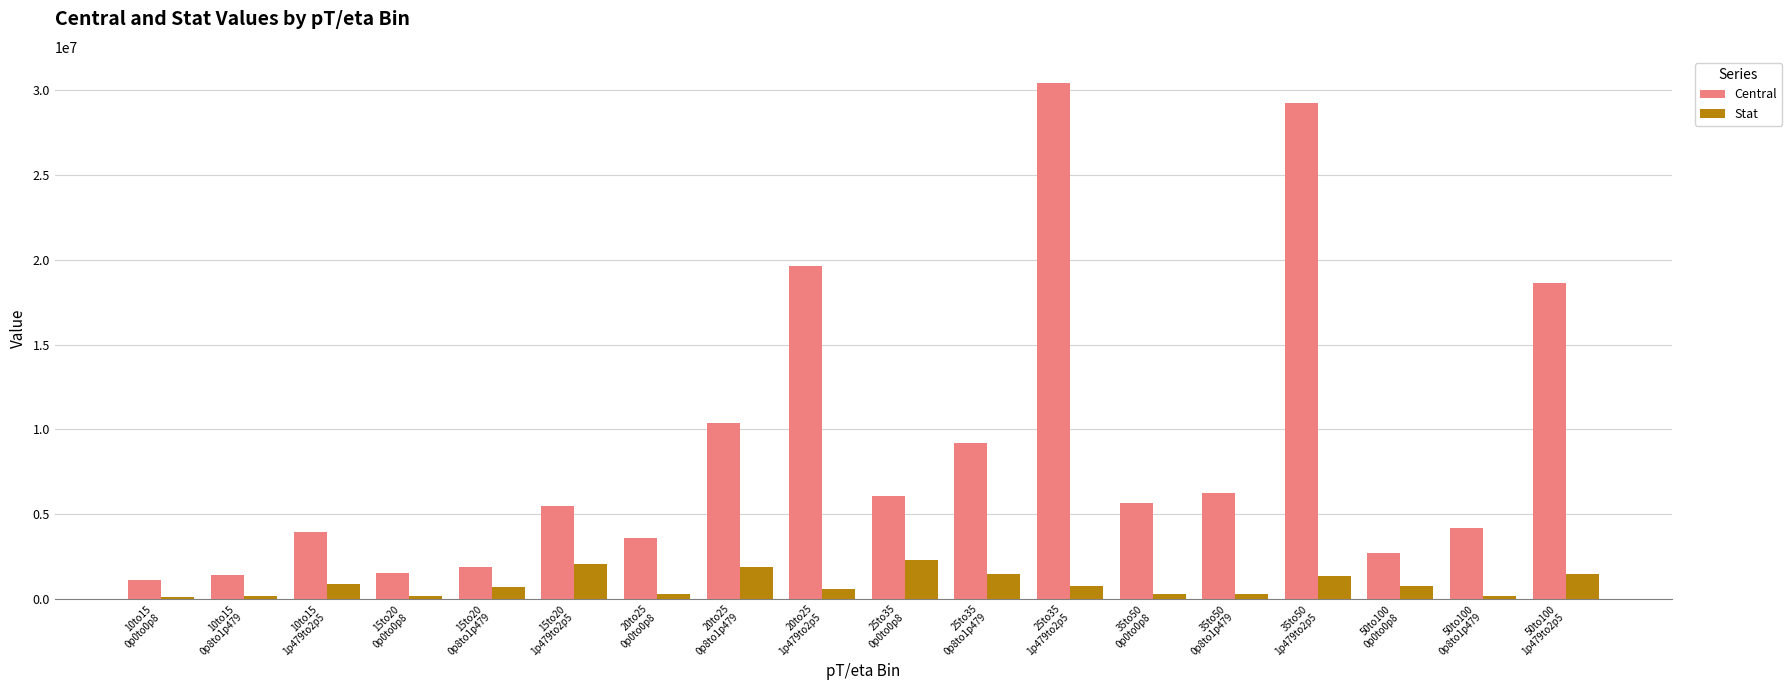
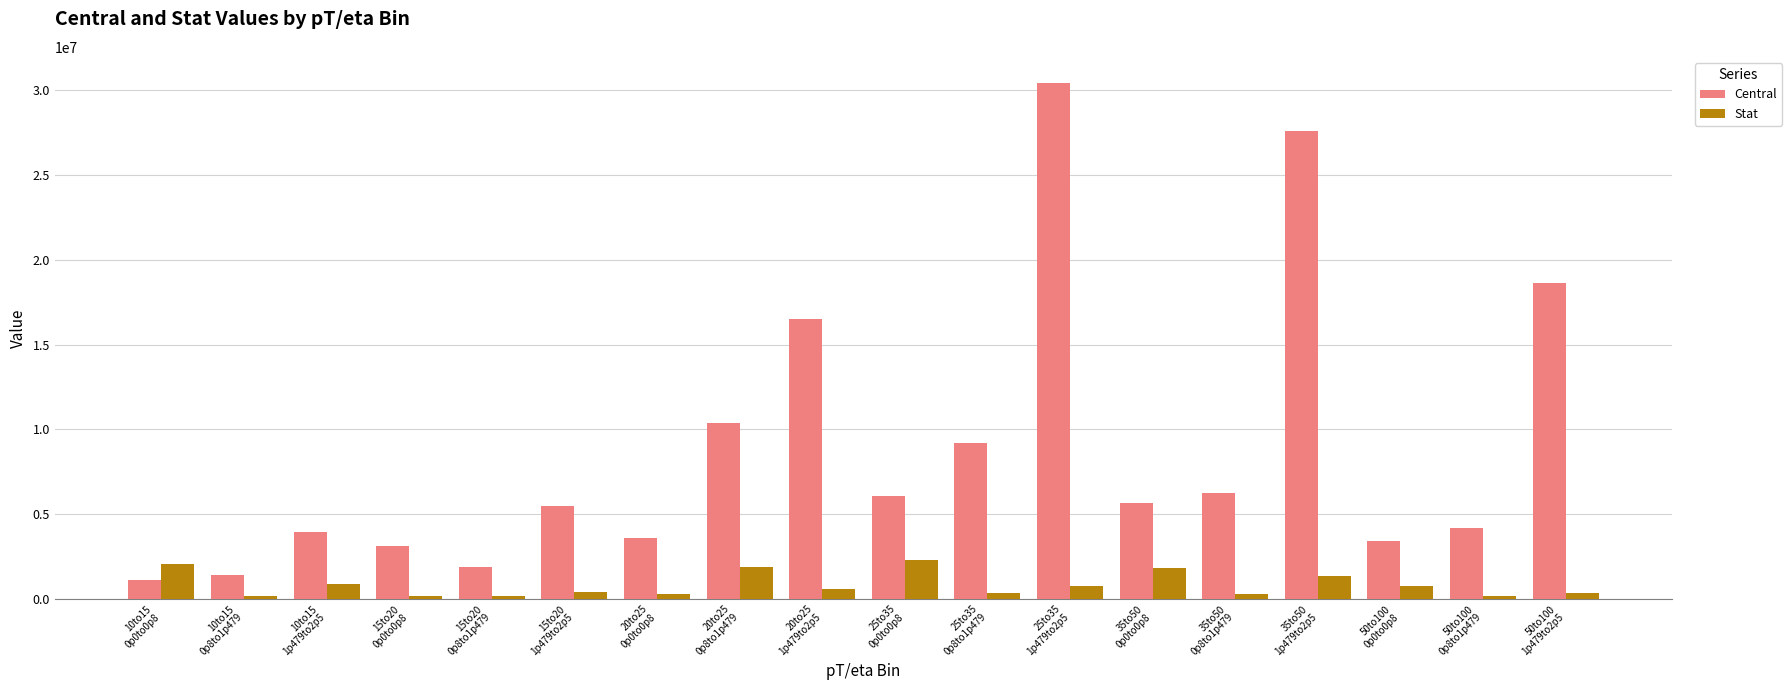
Stat, 10to15 0p0to0p8: 100000 -> 2000000
Central, 15to20 0p0to0p8: 1500000 -> 3100000
Stat, 15to20 0p8to1p479: 700000 -> 200000
Stat, 15to20 1p479to2p5: 2100000 -> 400000
Central, 20to25 1p479to2p5: 19700000 -> 16500000
Stat, 25to35 0p8to1p479: 1500000 -> 300000
Stat, 35to50 0p0to0p8: 300000 -> 1800000
Central, 35to50 1p479to2p5: 29300000 -> 27600000
Central, 50to100 0p0to0p8: 2700000 -> 3400000
Stat, 50to100 1p479to2p5: 1500000 -> 400000
